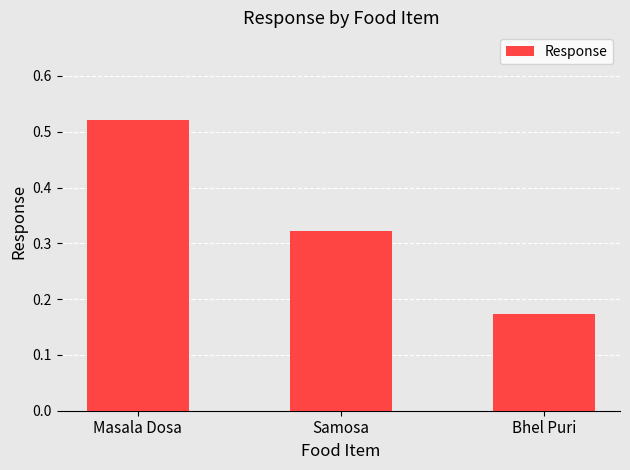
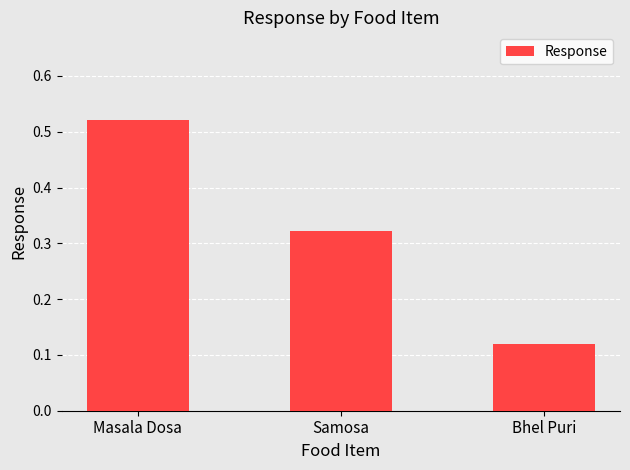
Bhel Puri: 0.17 -> 0.12
